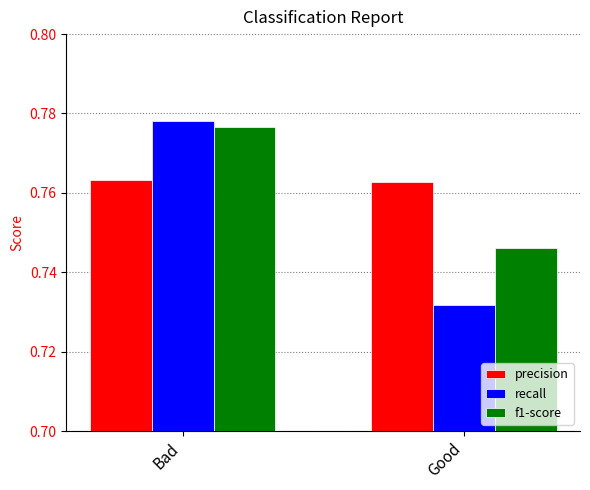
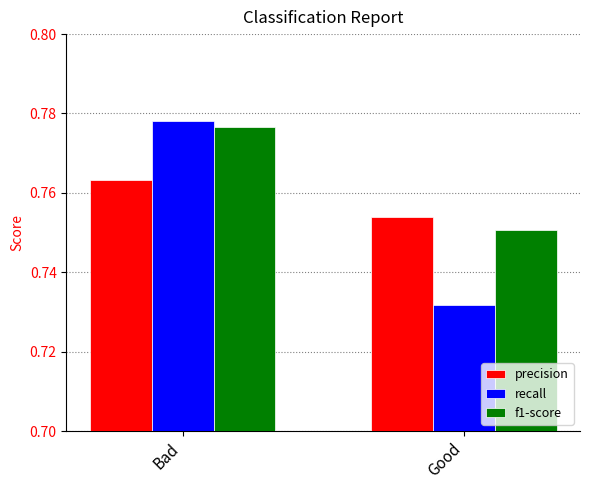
precision, Good: 0.763 -> 0.754
f1-score, Good: 0.746 -> 0.751
